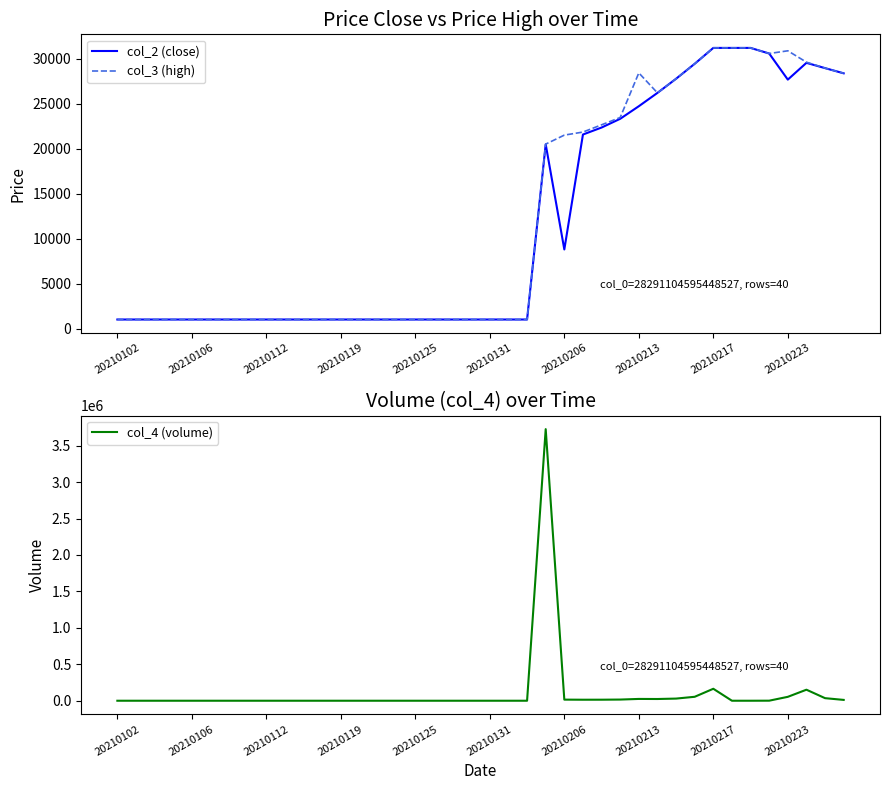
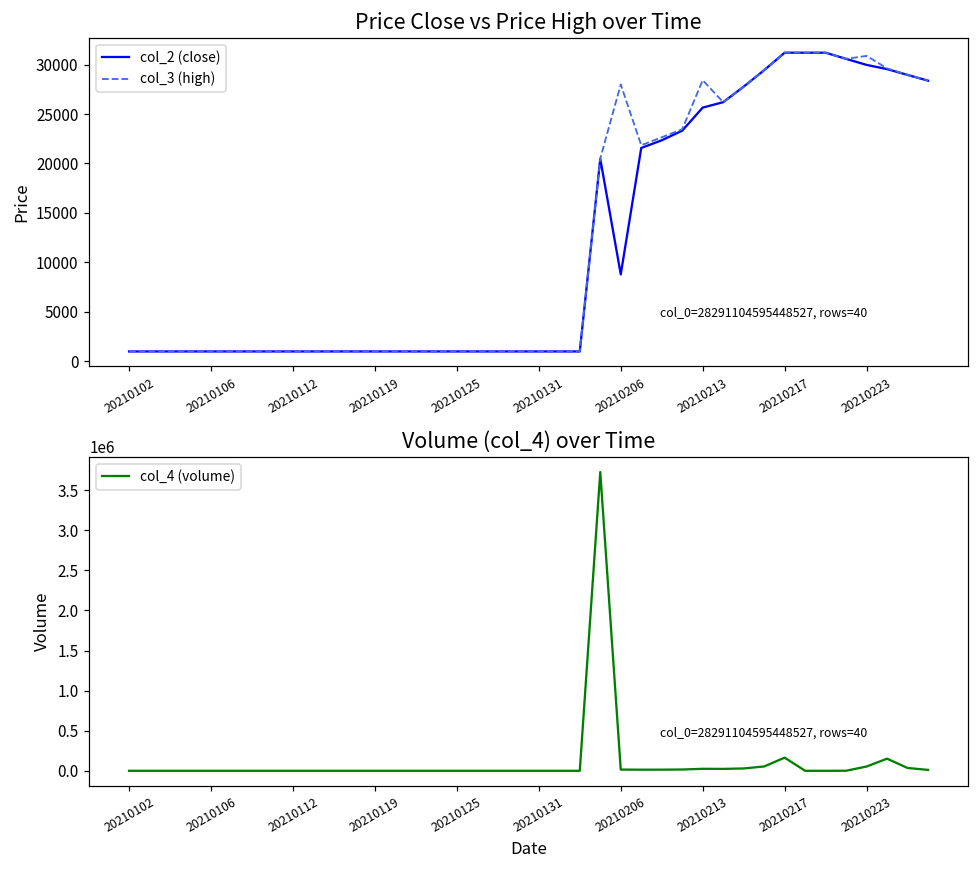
Price Close vs Price High over Time, col_3 (high), 20210206: 22000 -> 28000
Price Close vs Price High over Time, col_2 (close), 20210213: 25000 -> 26000
Price Close vs Price High over Time, col_2 (close), 20210223: 28000 -> 30000
